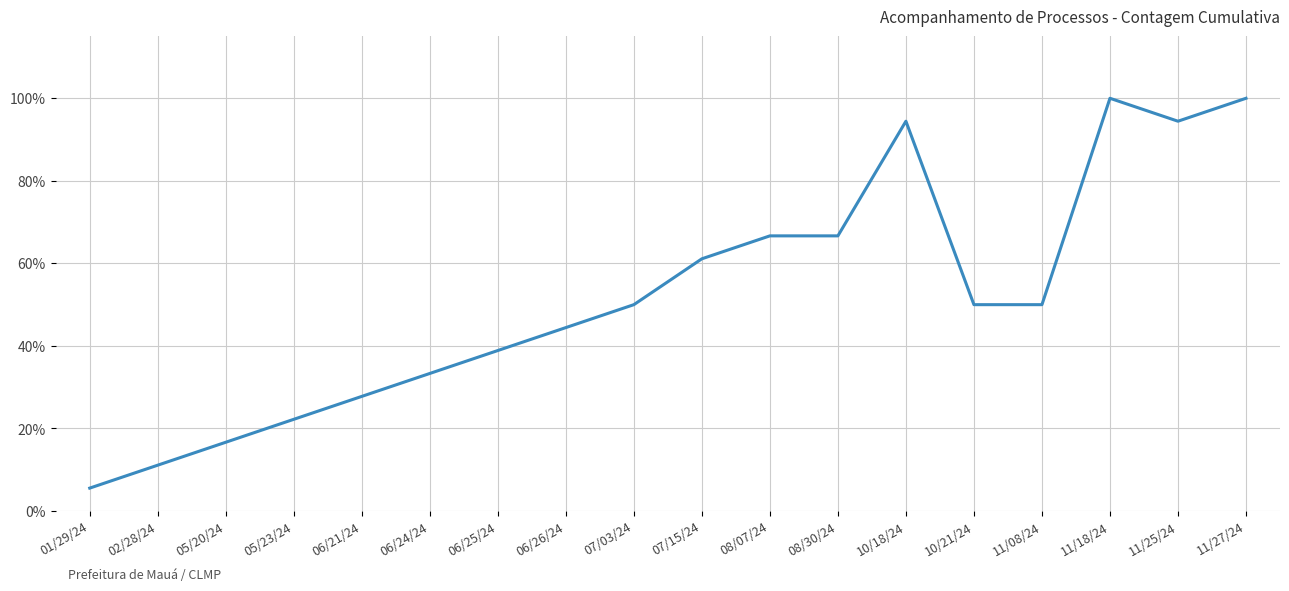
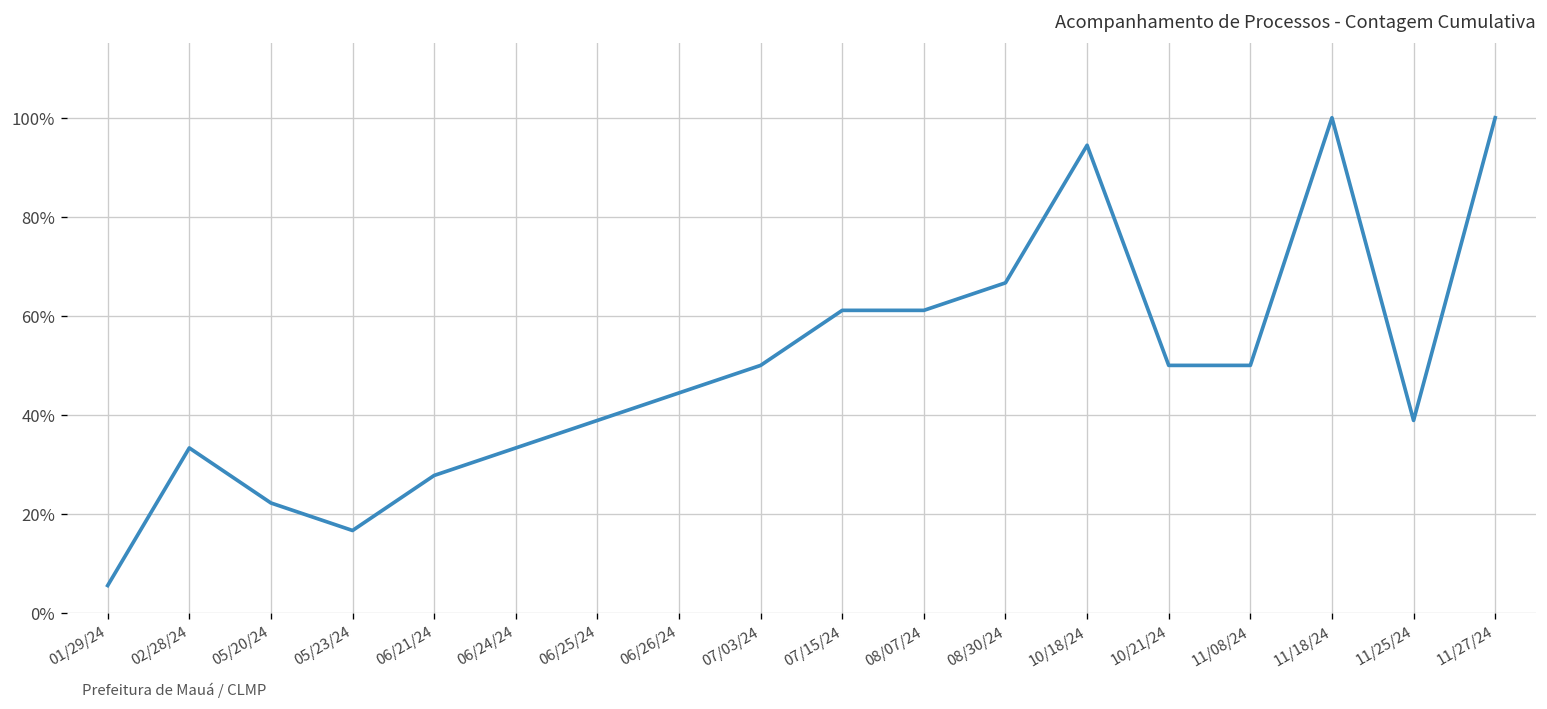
02/28/24: 11% -> 33%
05/20/24: 17% -> 22%
05/23/24: 22% -> 17%
08/07/24: 67% -> 61%
11/25/24: 94% -> 39%
